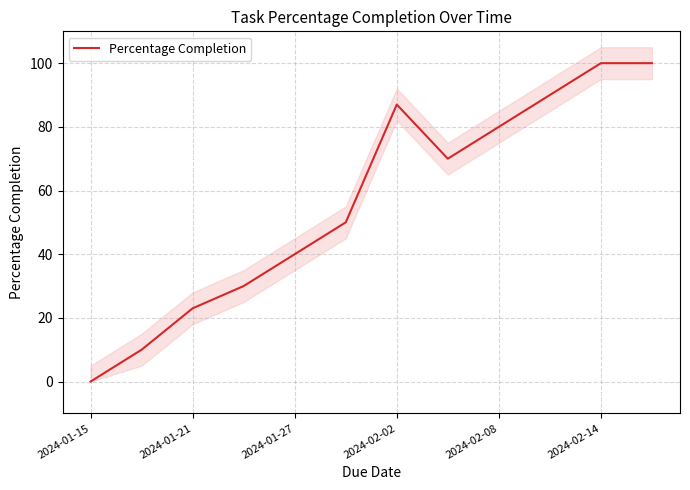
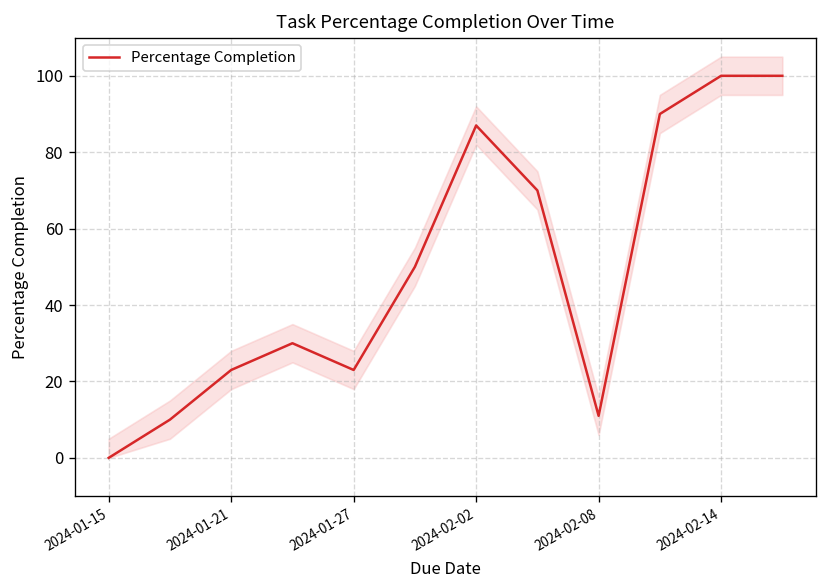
Percentage Completion, 2024-01-27: 40 -> 23
Percentage Completion, 2024-02-08: 80 -> 11
